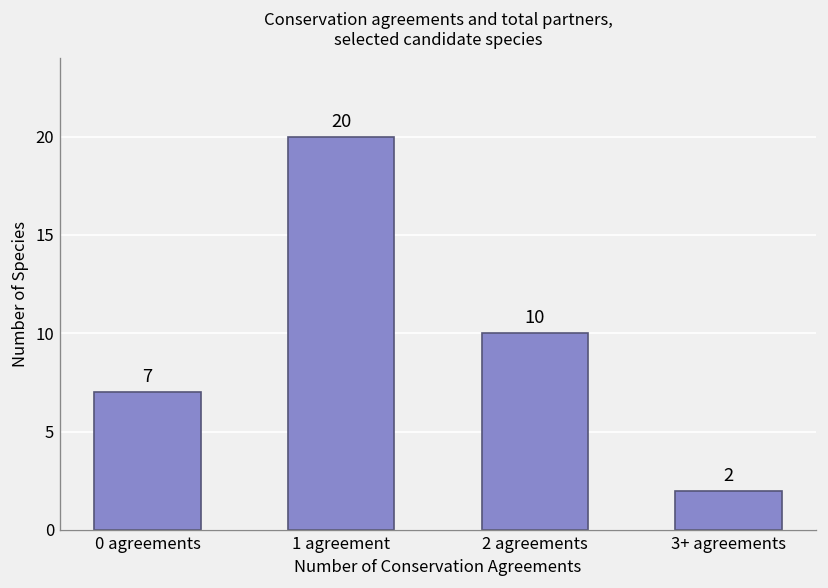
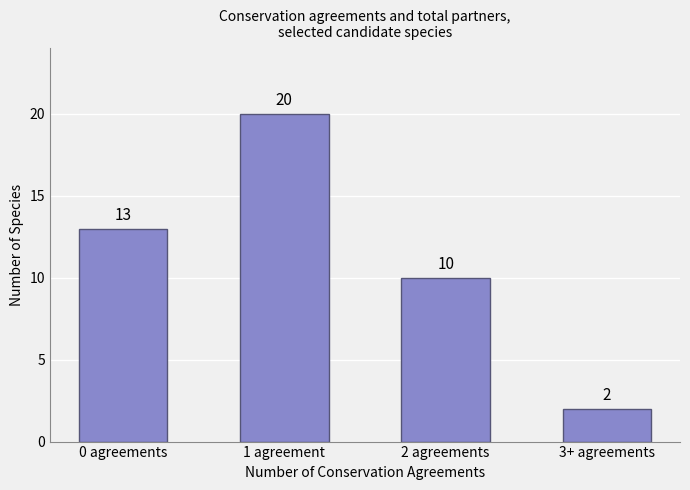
0 agreements: 7 -> 13
